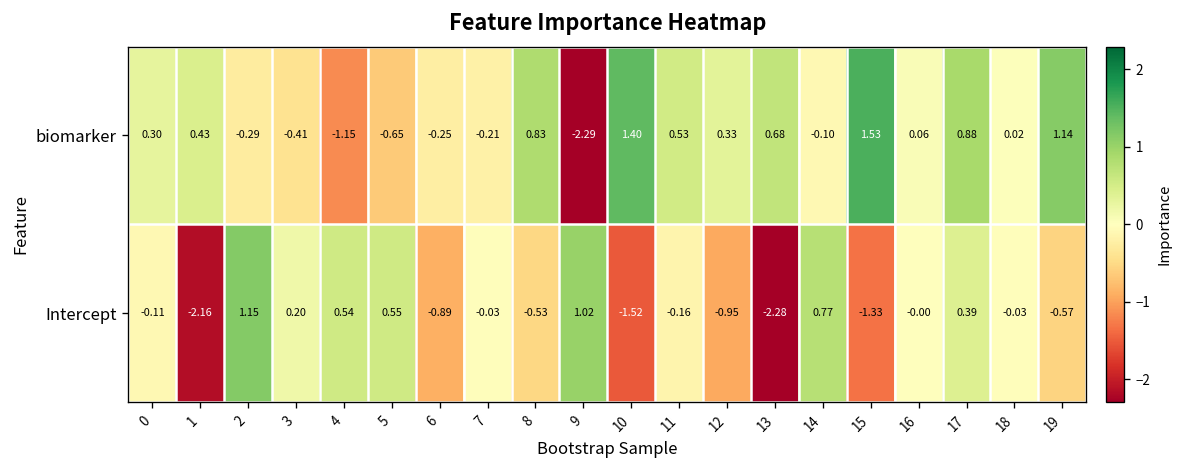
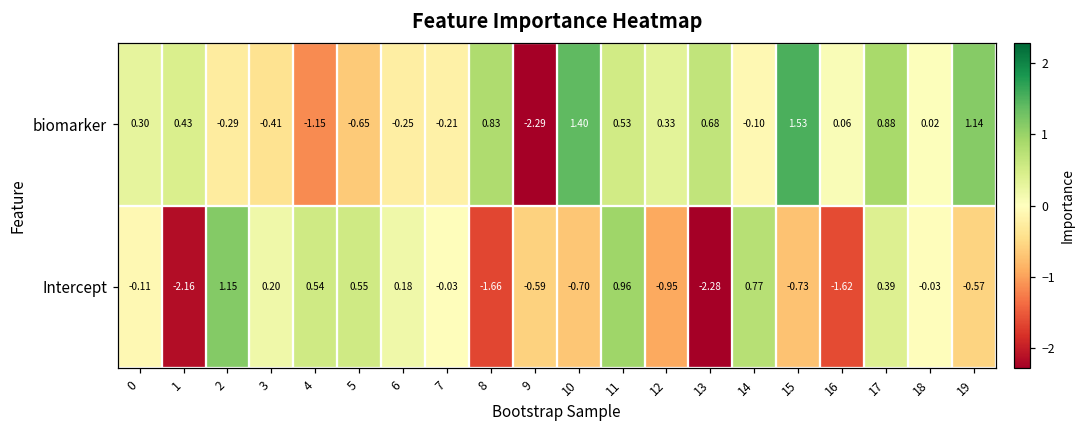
Intercept, 6: -0.89 -> 0.18
Intercept, 8: -0.53 -> -1.66
Intercept, 9: 1.02 -> -0.59
Intercept, 10: -1.52 -> -0.70
Intercept, 11: -0.16 -> 0.96
Intercept, 15: -1.33 -> -0.73
Intercept, 16: -0.00 -> -1.62
